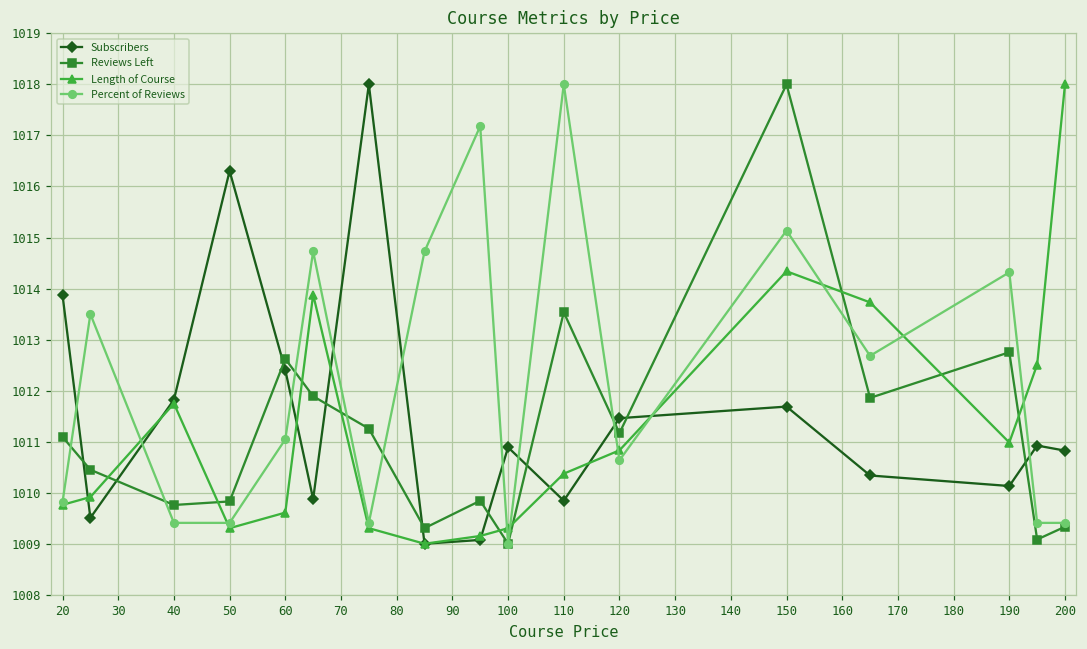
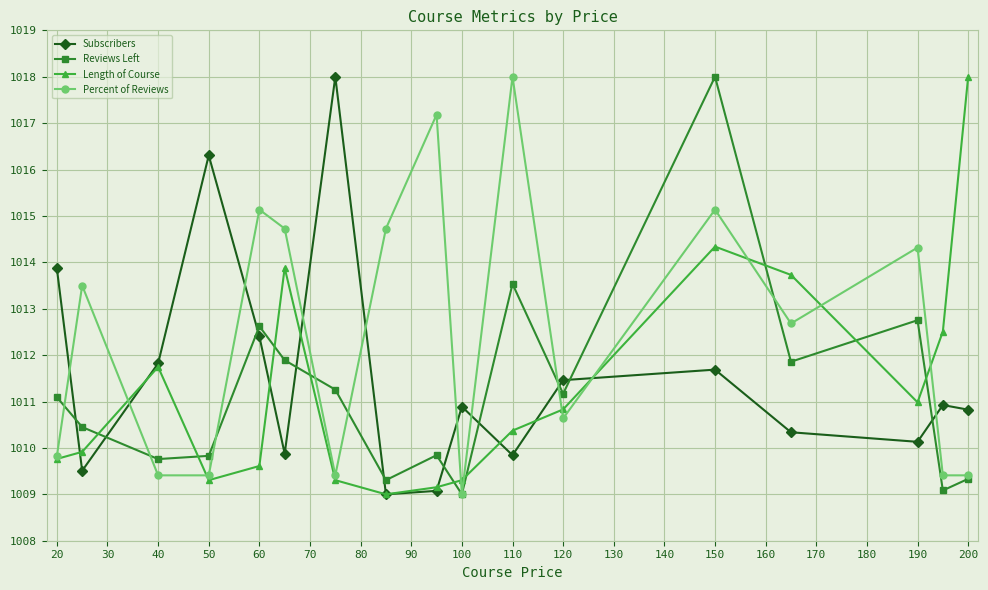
Percent of Reviews, 60: 1011.0 -> 1015.1
